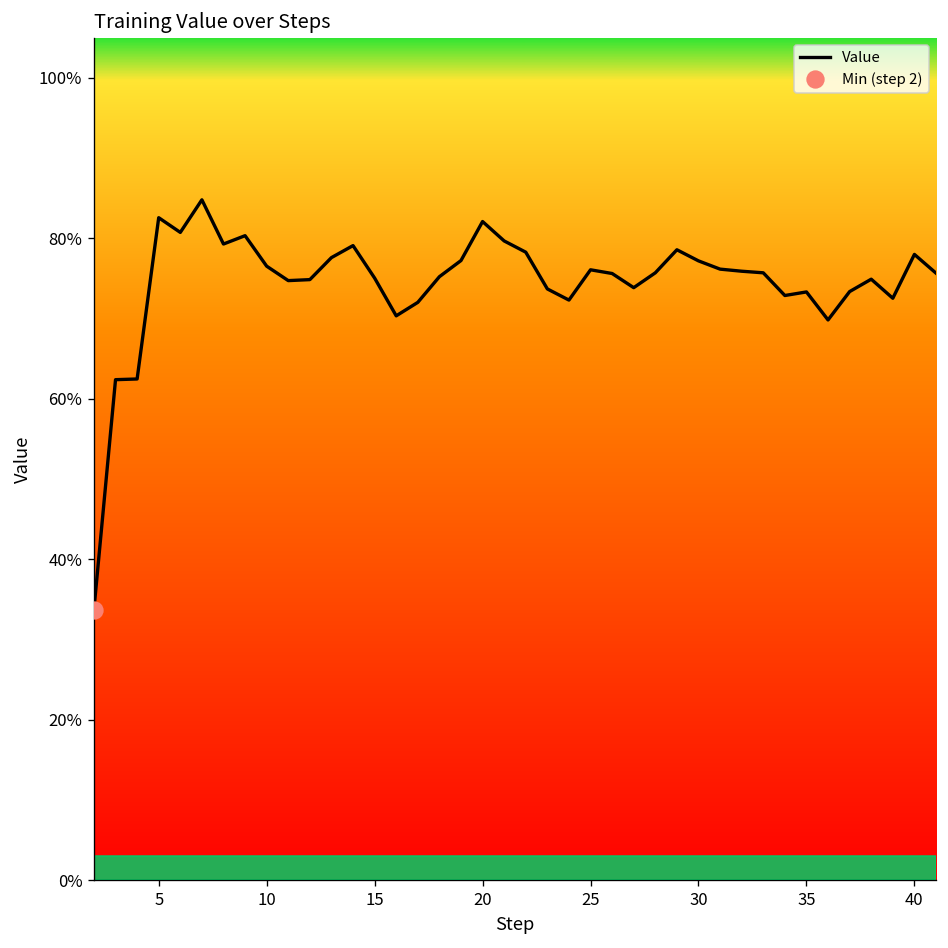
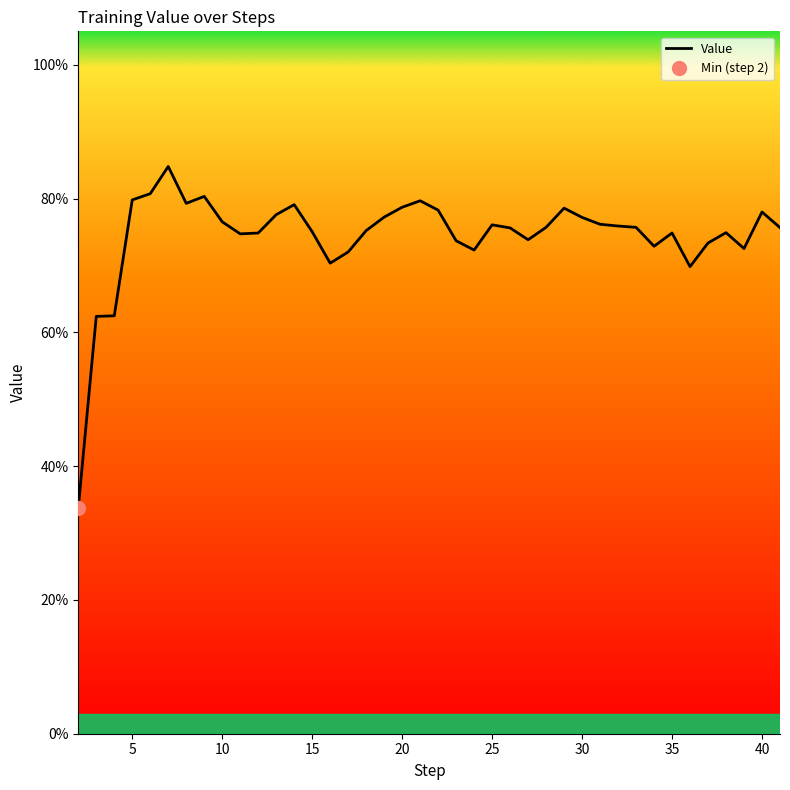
Value, 5: 83% -> 80%
Value, 20: 82% -> 79%
Value, 35: 73% -> 75%
